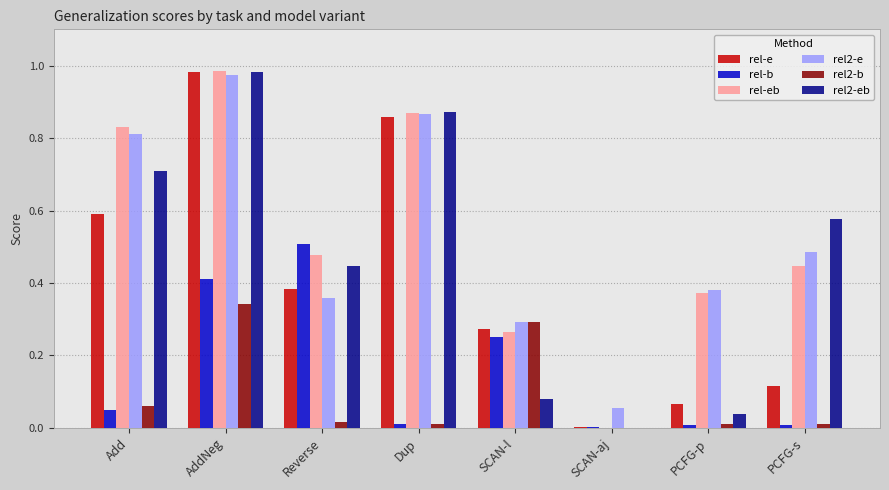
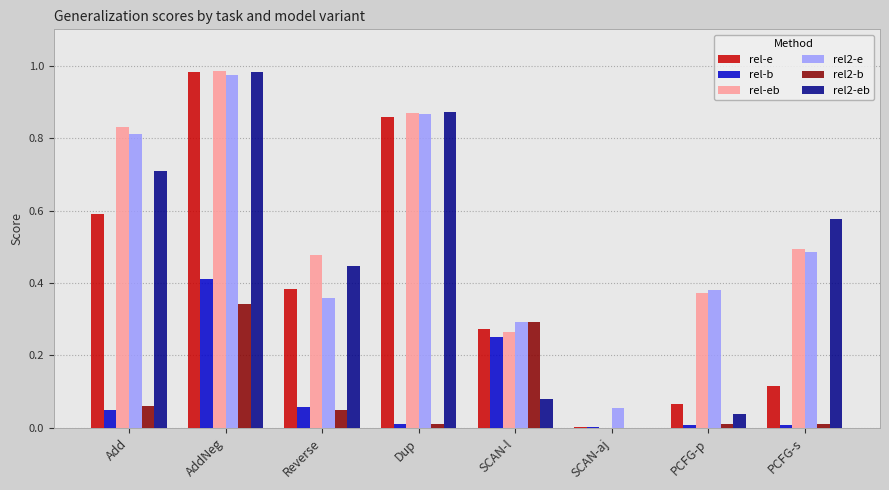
rel-b, Reverse: 0.51 -> 0.06
rel2-b, Reverse: 0.02 -> 0.05
rel-eb, PCFG-s: 0.45 -> 0.50
